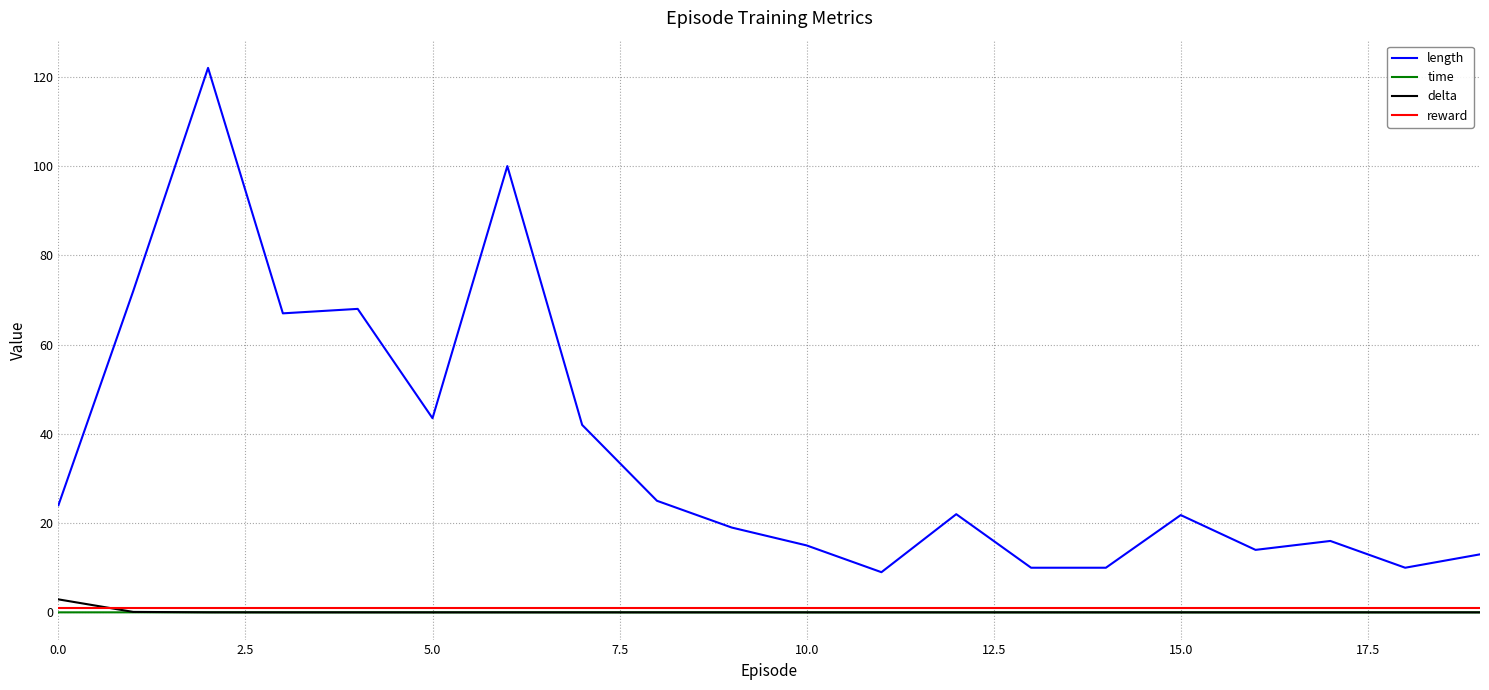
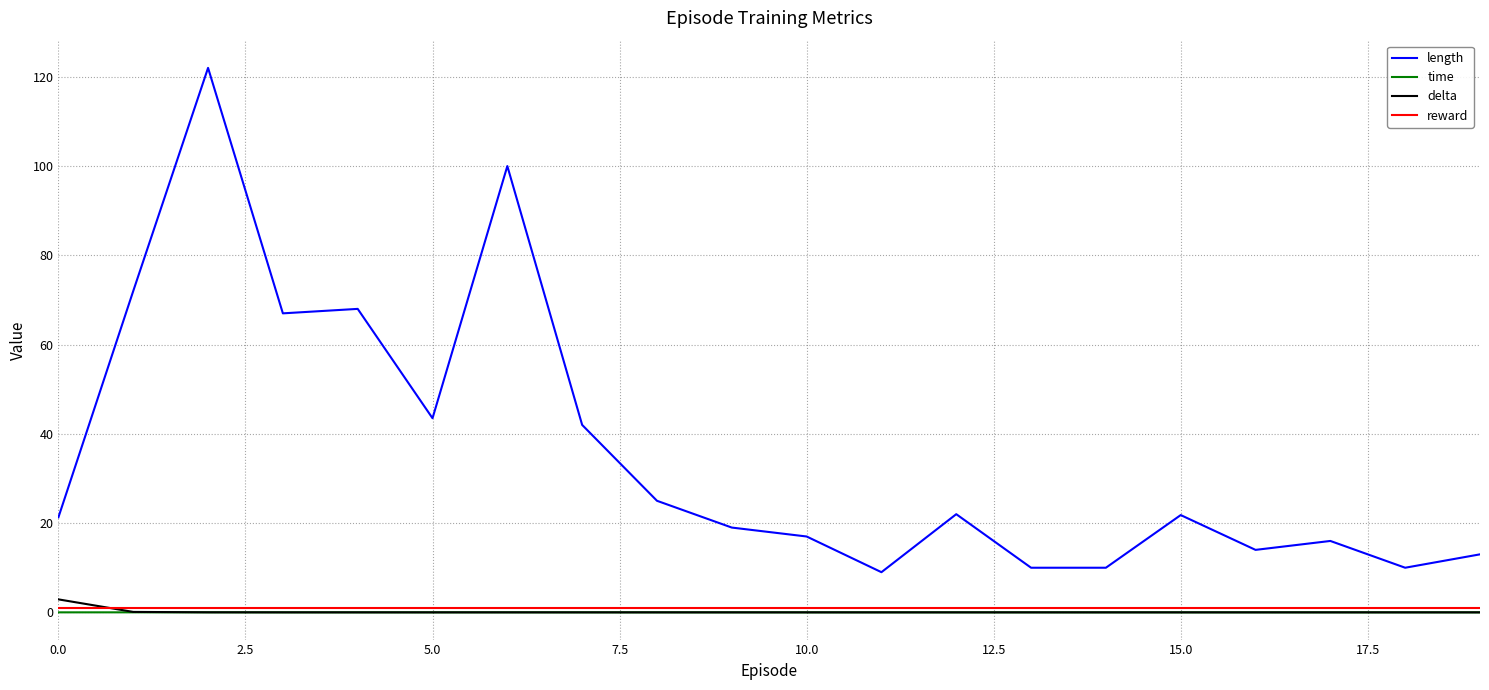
length, 0.0: 24 -> 21
length, 10.0: 15 -> 17
